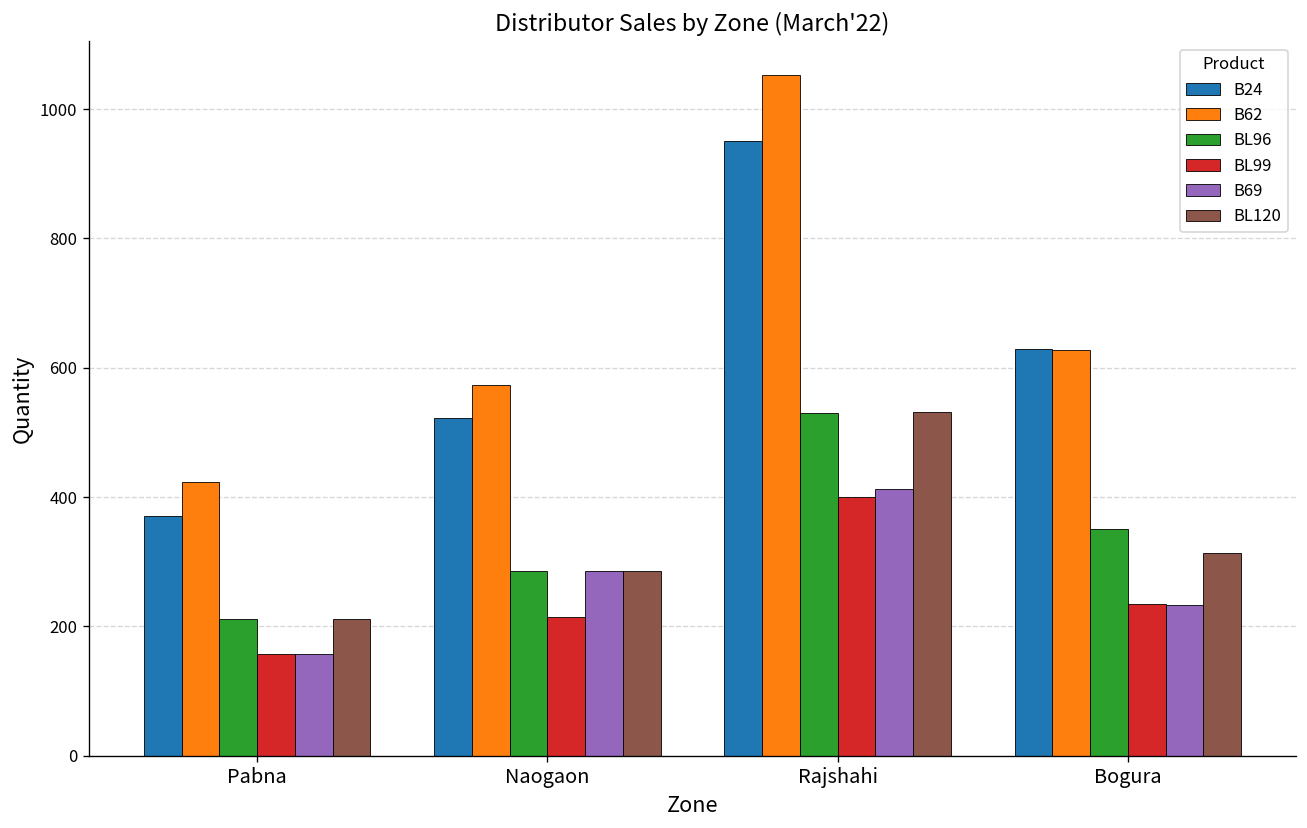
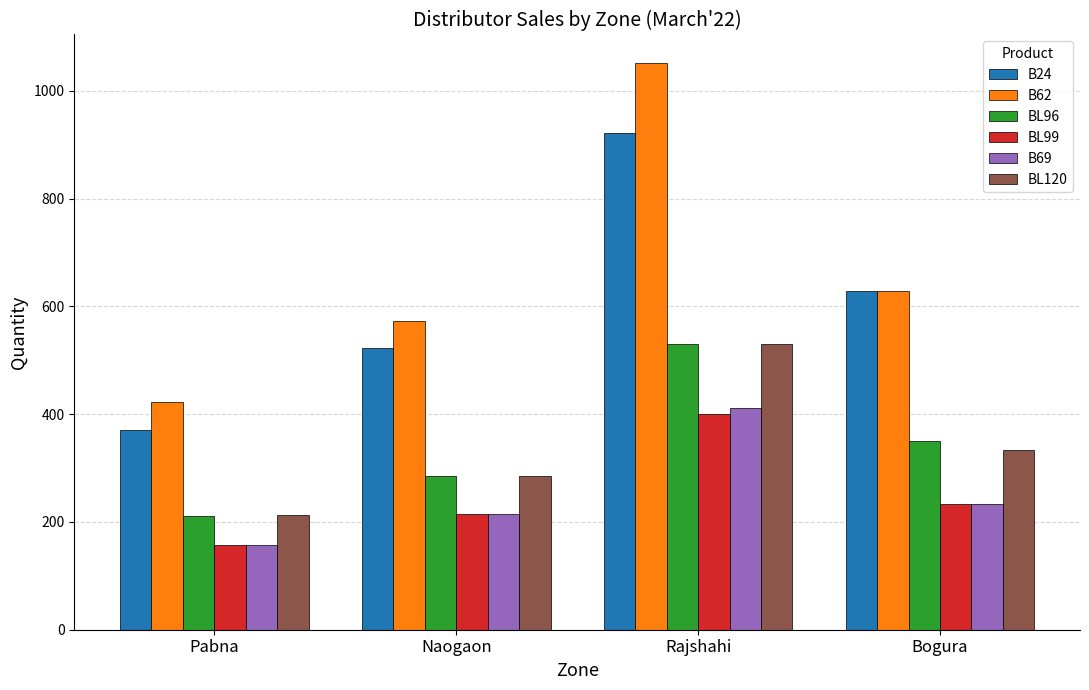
B69, Naogaon: 290 -> 210
B24, Rajshahi: 950 -> 920
BL120, Bogura: 310 -> 330
